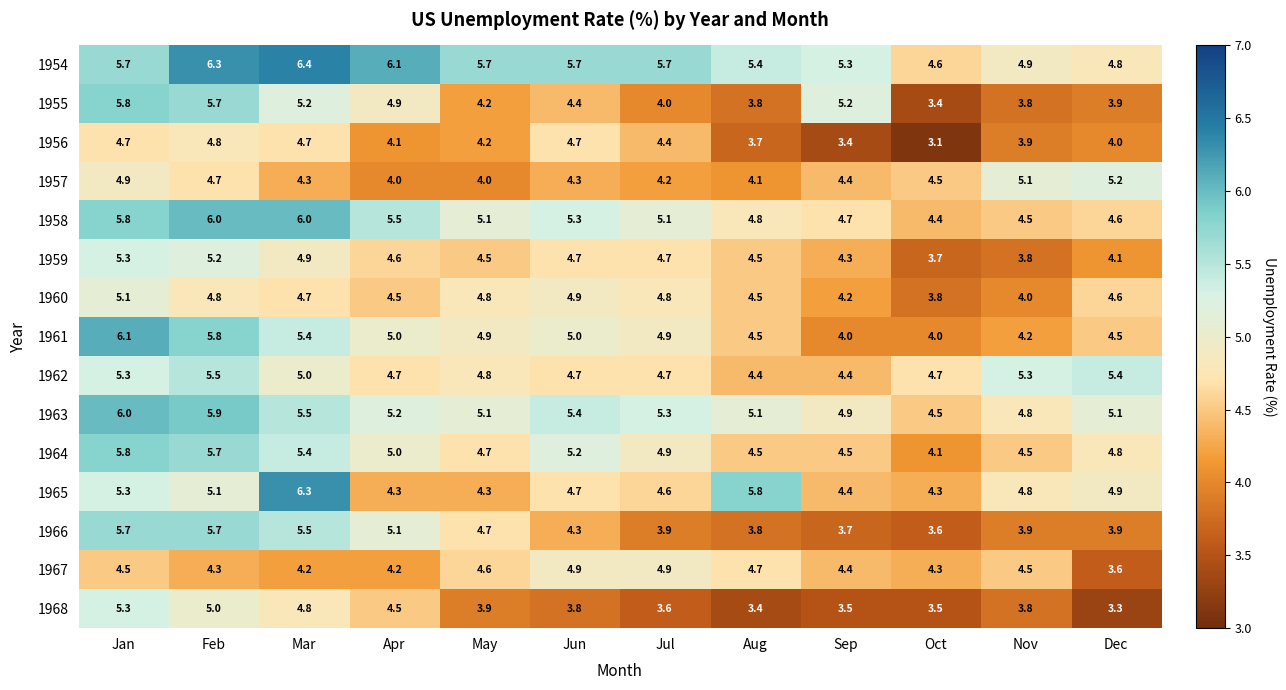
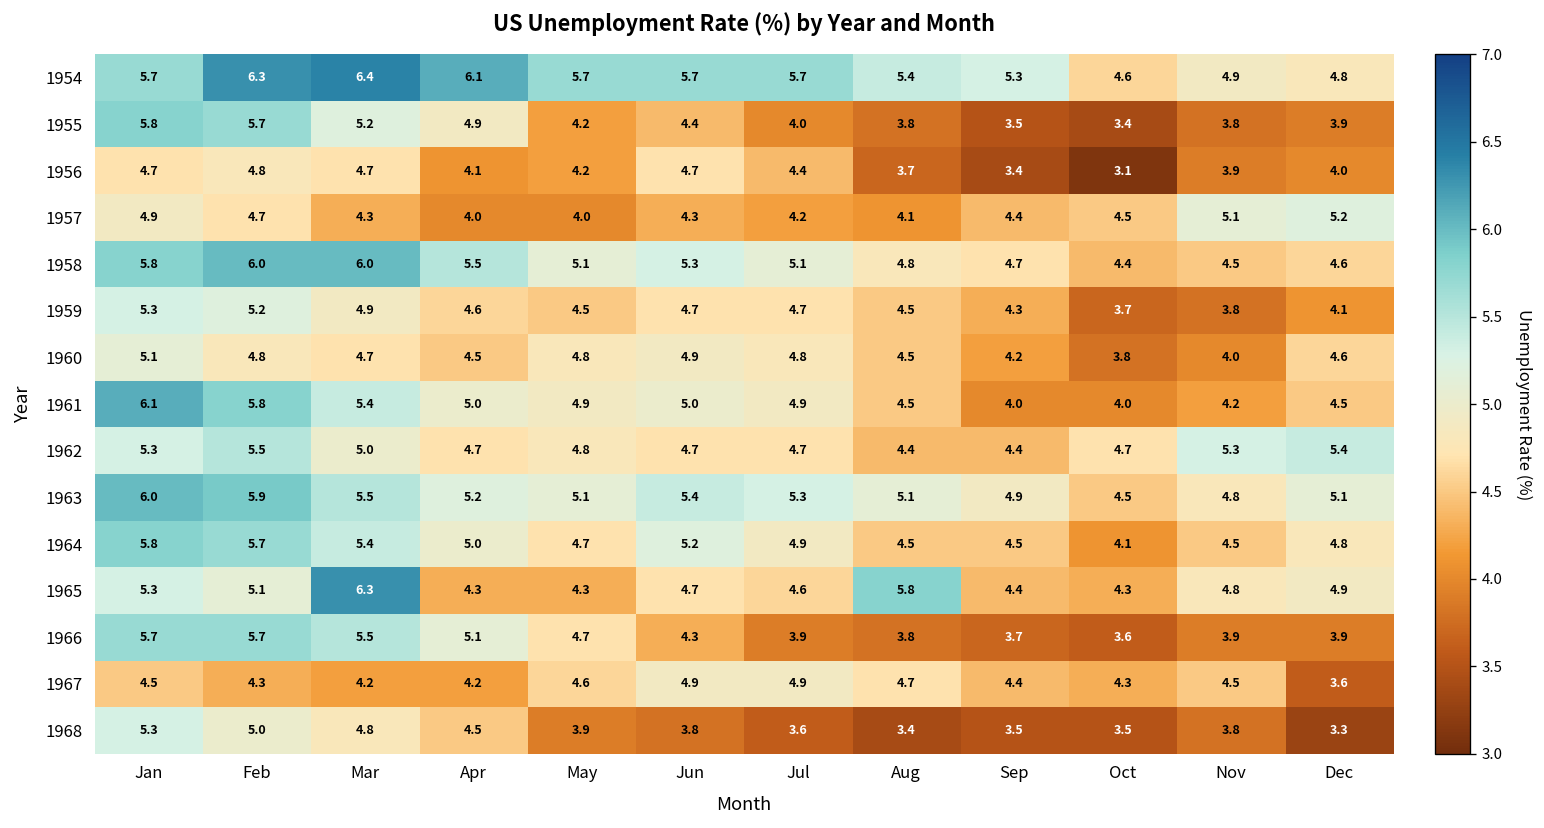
1955, Sep: 5.2 -> 3.5
